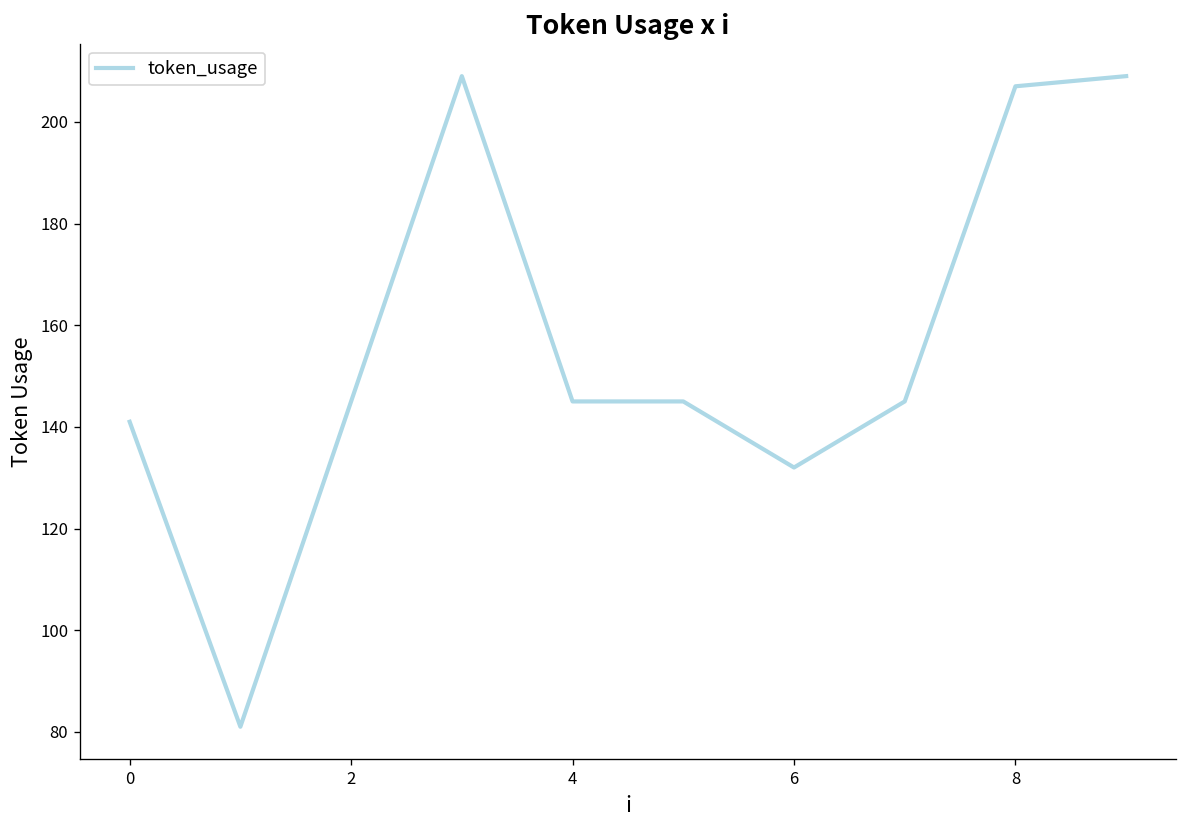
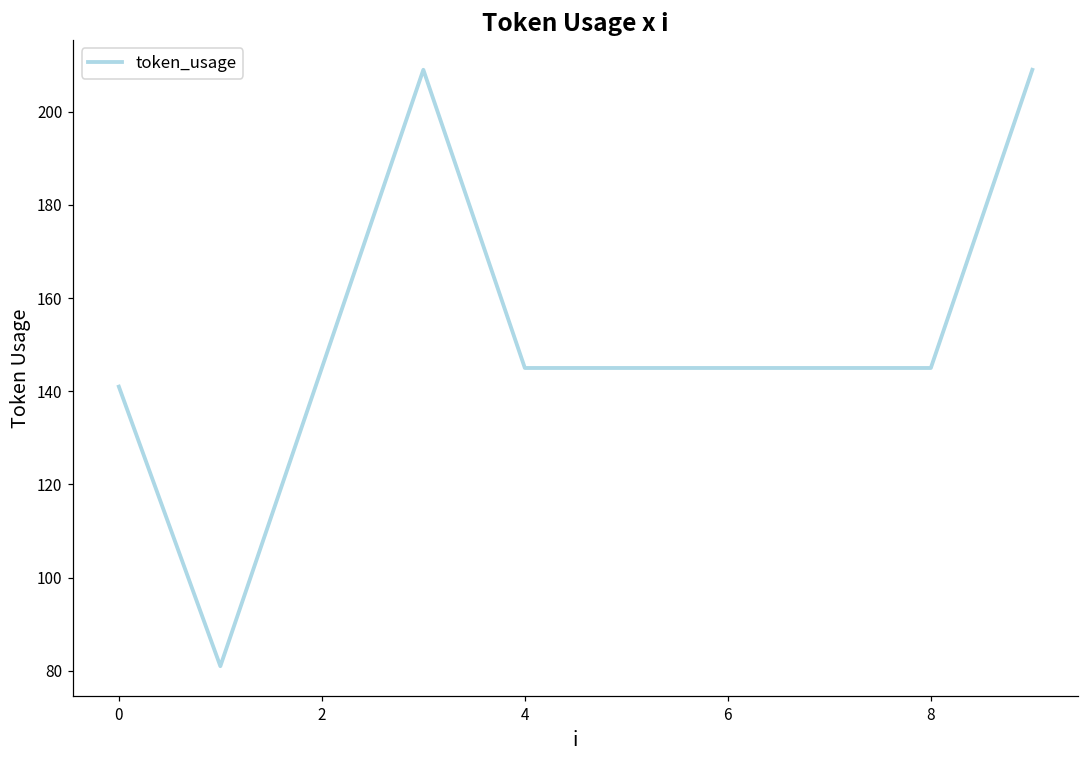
6: 132 -> 145
8: 207 -> 145
